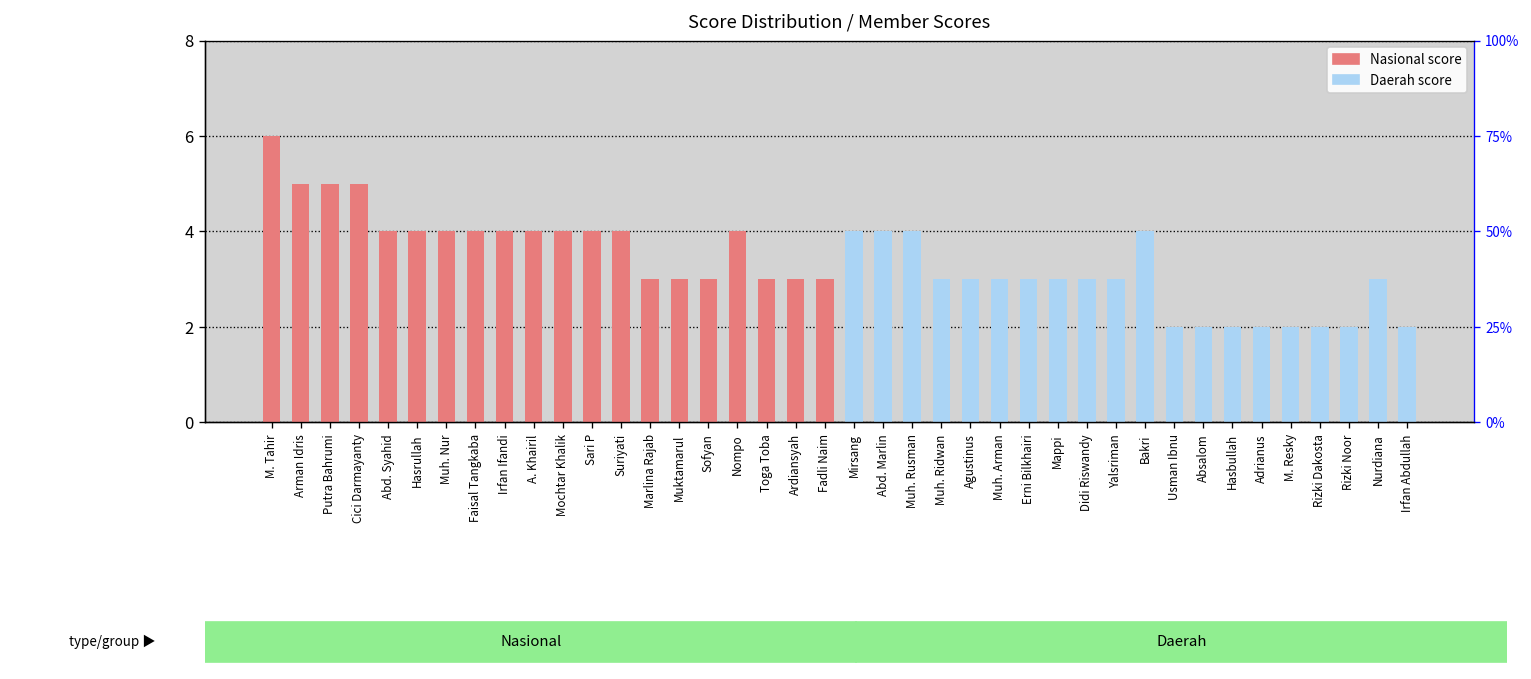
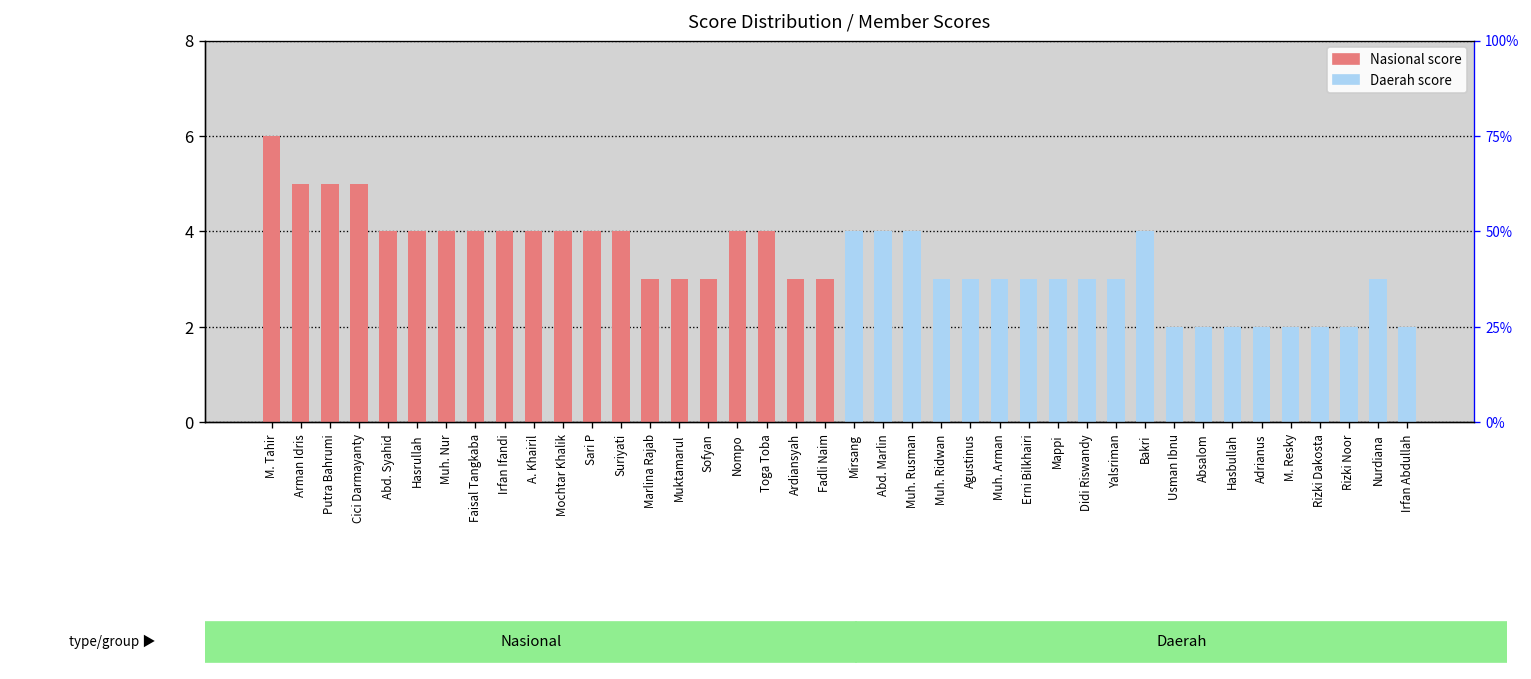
Nasional score, Toga Toba: 3 -> 4
